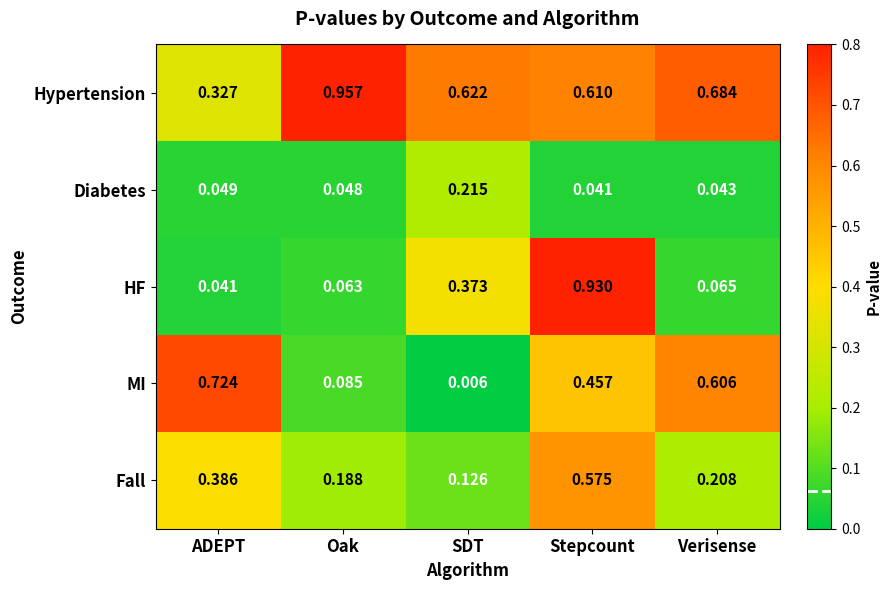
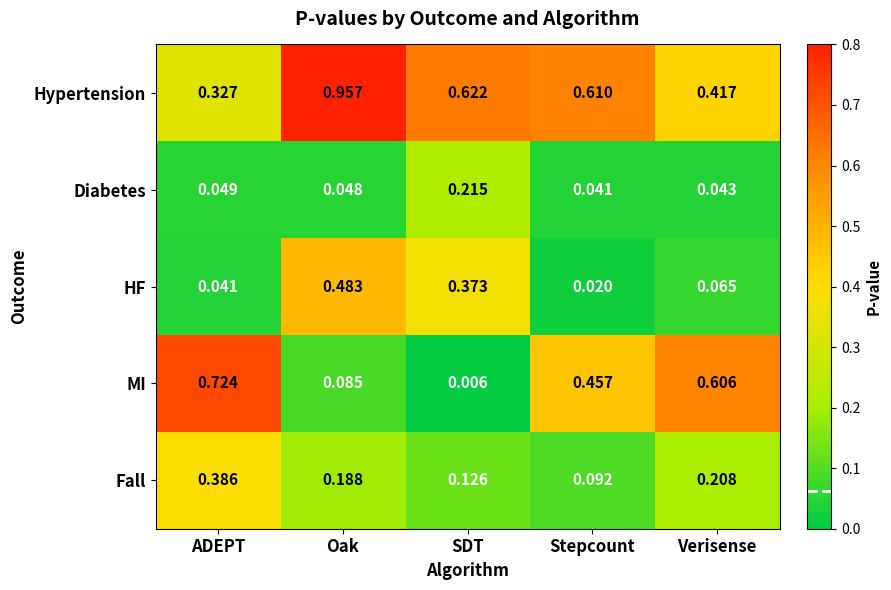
Hypertension, Verisense: 0.684 -> 0.417
HF, Oak: 0.063 -> 0.483
HF, Stepcount: 0.930 -> 0.020
Fall, Stepcount: 0.575 -> 0.092
